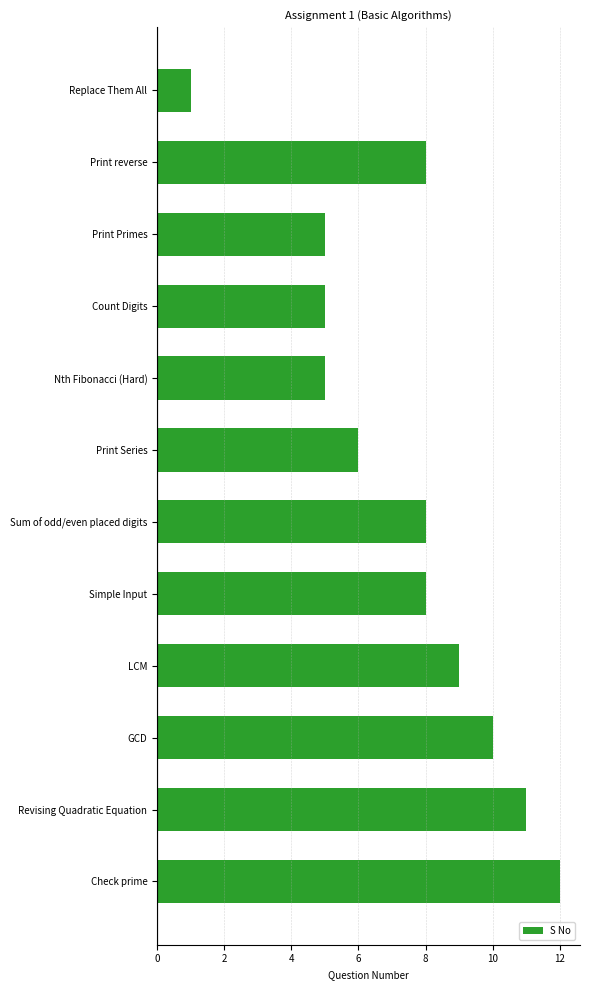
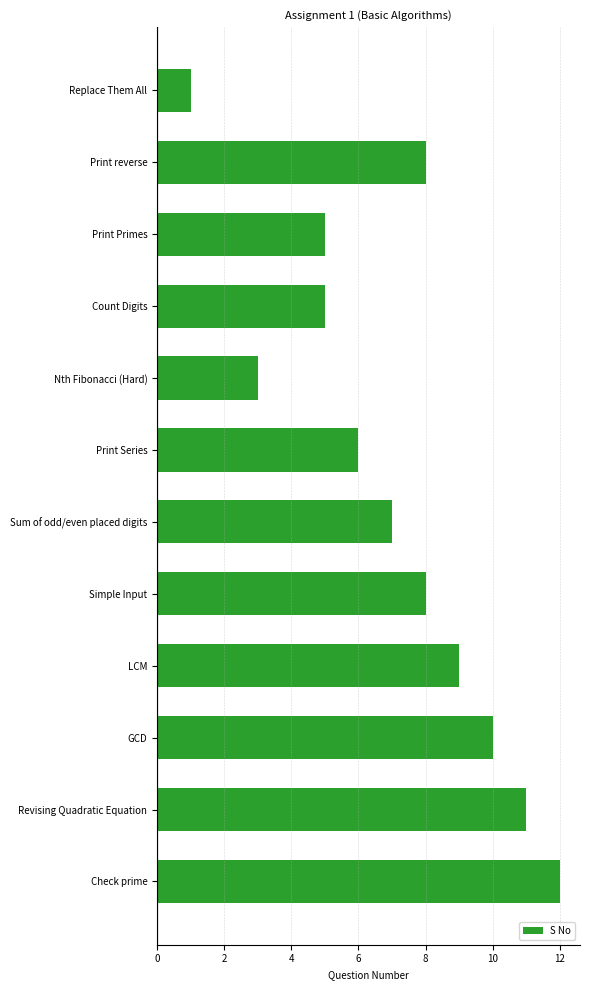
Nth Fibonacci (Hard): 5 -> 3
Sum of odd/even placed digits: 8 -> 7
